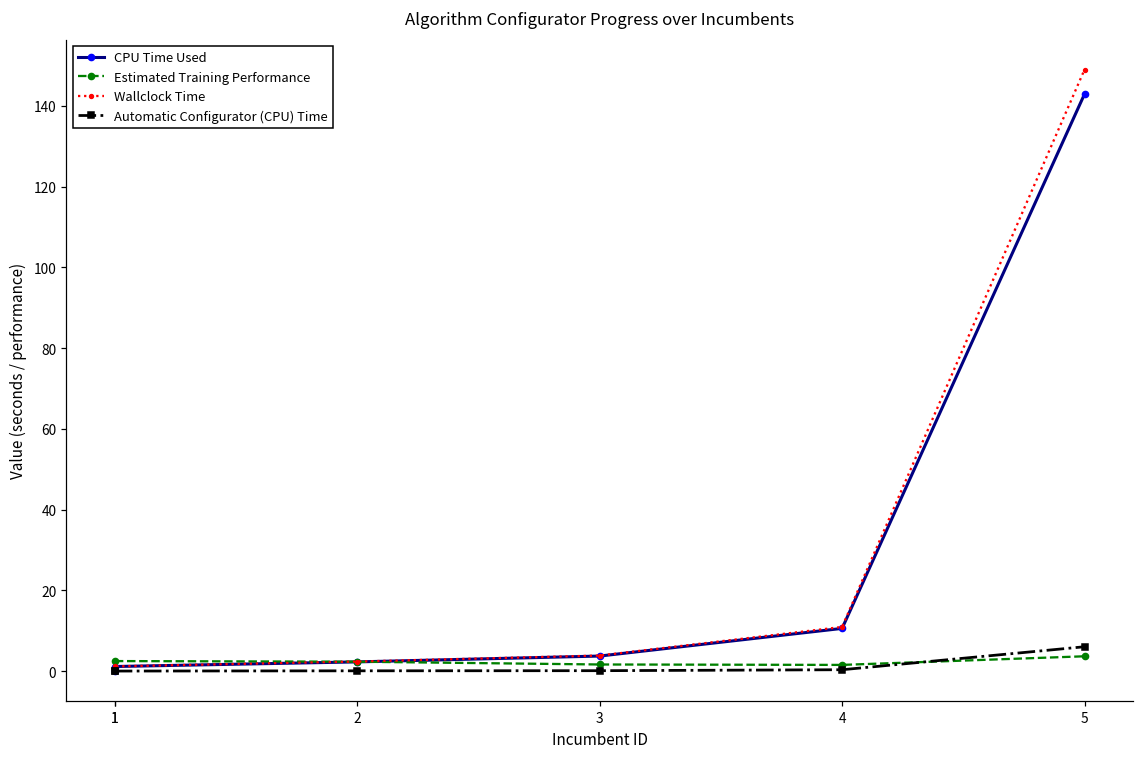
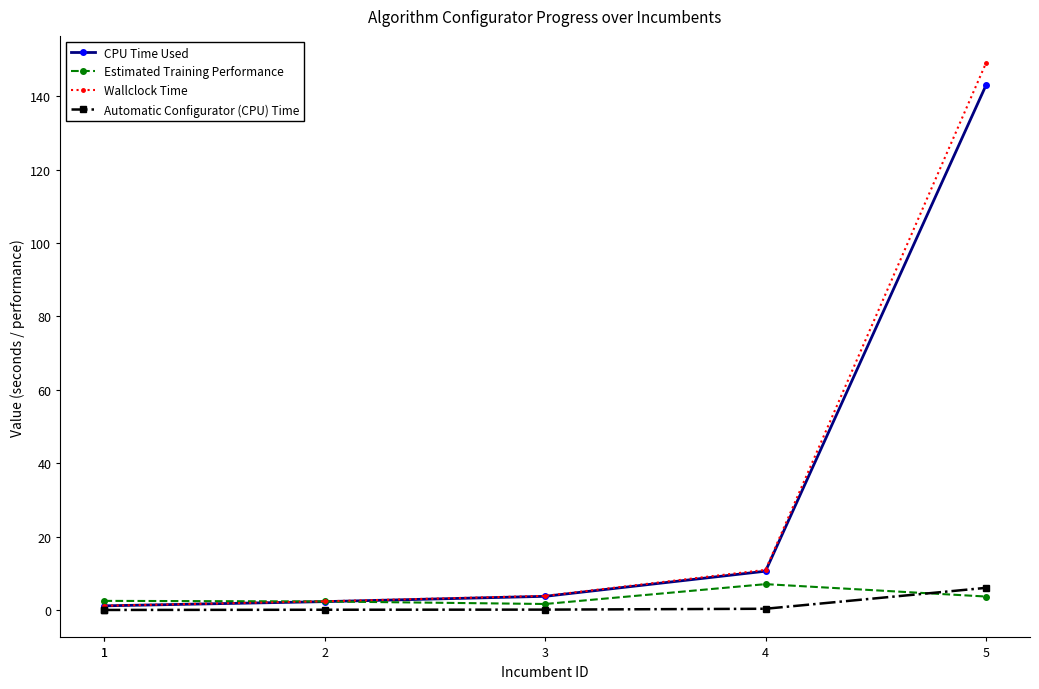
Estimated Training Performance, 4: 2 -> 7
